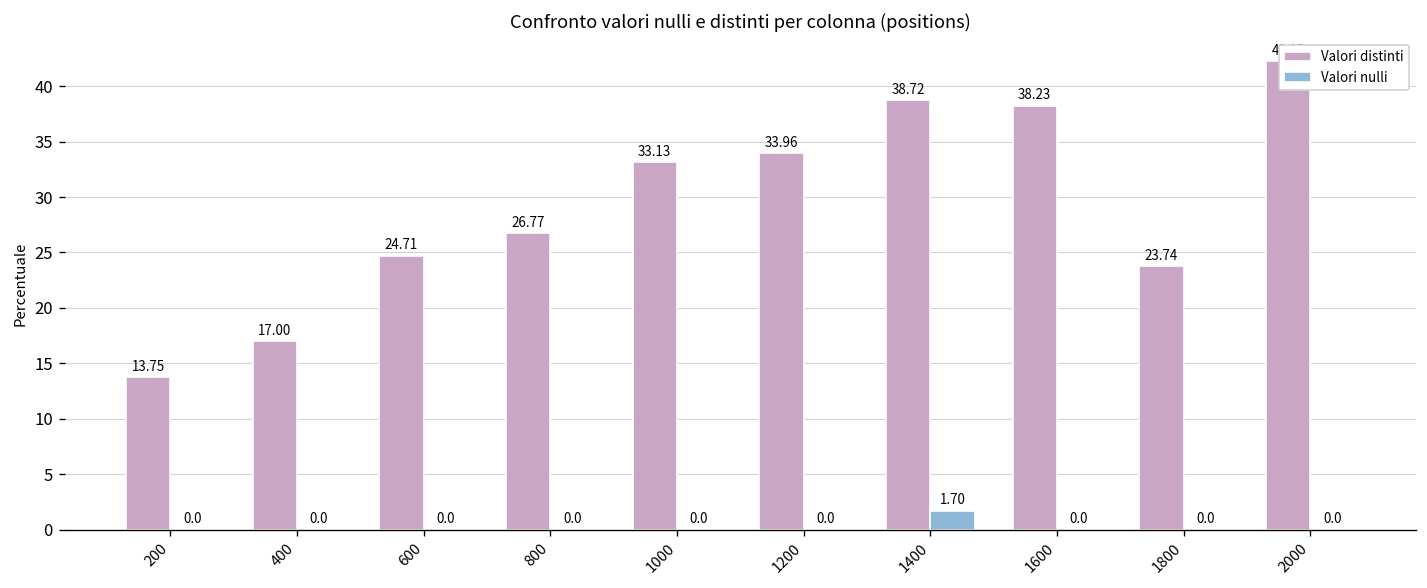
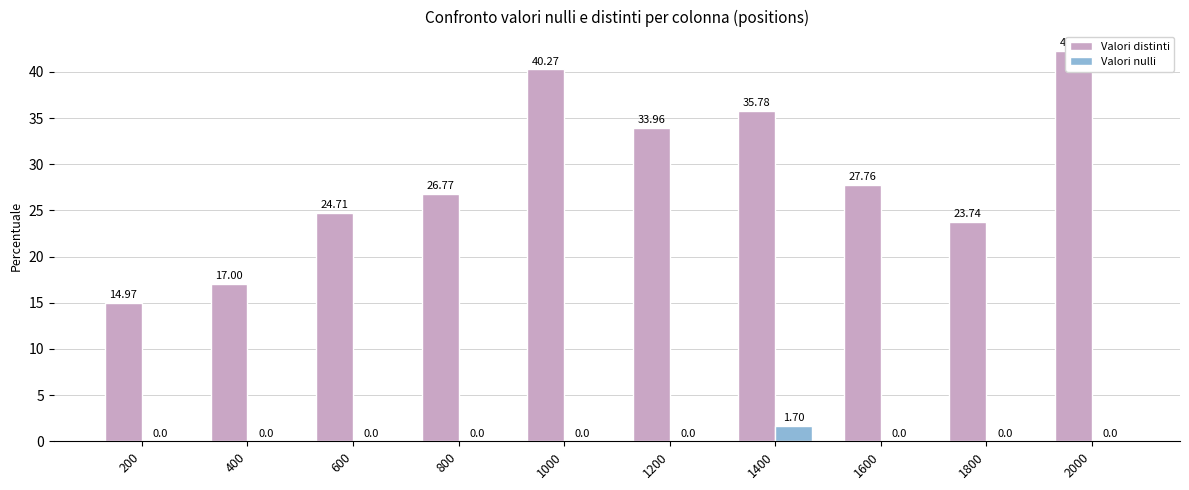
Valori distinti, 200: 13.75 -> 14.97
Valori distinti, 1000: 33.13 -> 40.27
Valori distinti, 1400: 38.72 -> 35.78
Valori distinti, 1600: 38.23 -> 27.76
